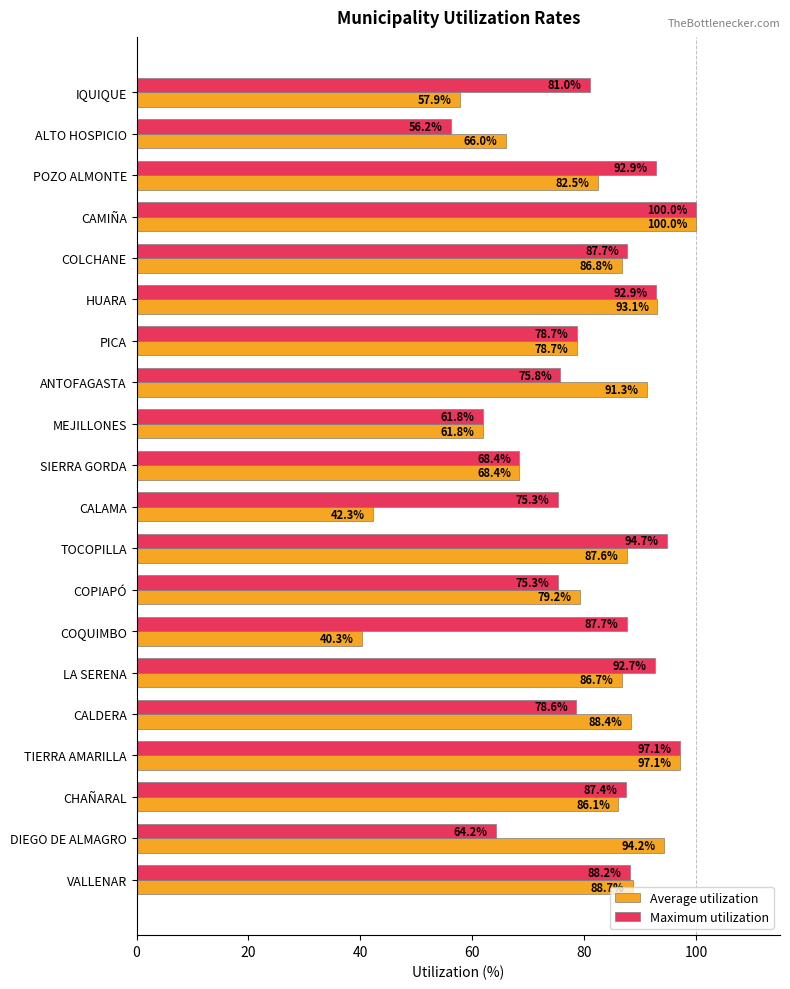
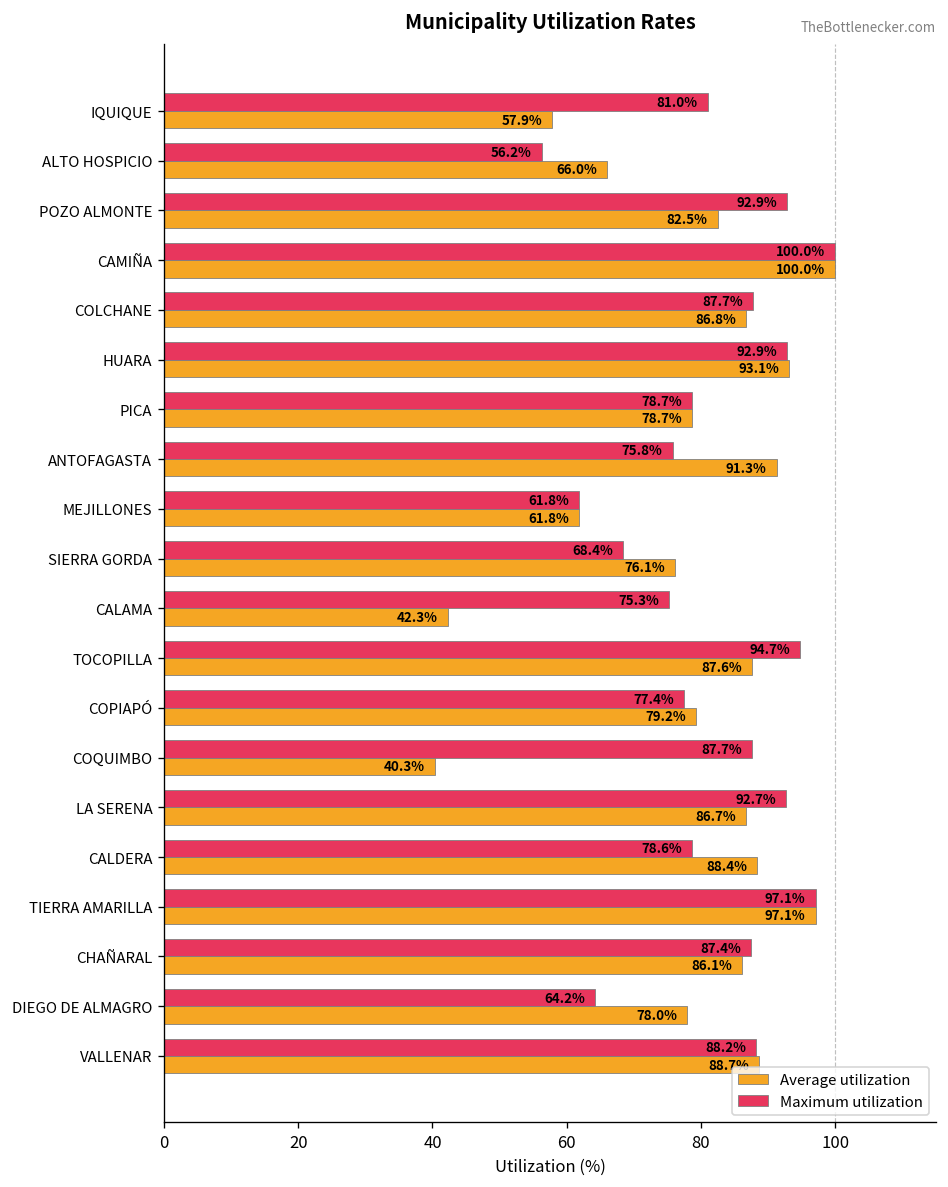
Average utilization, SIERRA GORDA: 68.4% -> 76.1%
Maximum utilization, COPIAPÓ: 75.3% -> 77.4%
Average utilization, DIEGO DE ALMAGRO: 94.2% -> 78.0%
